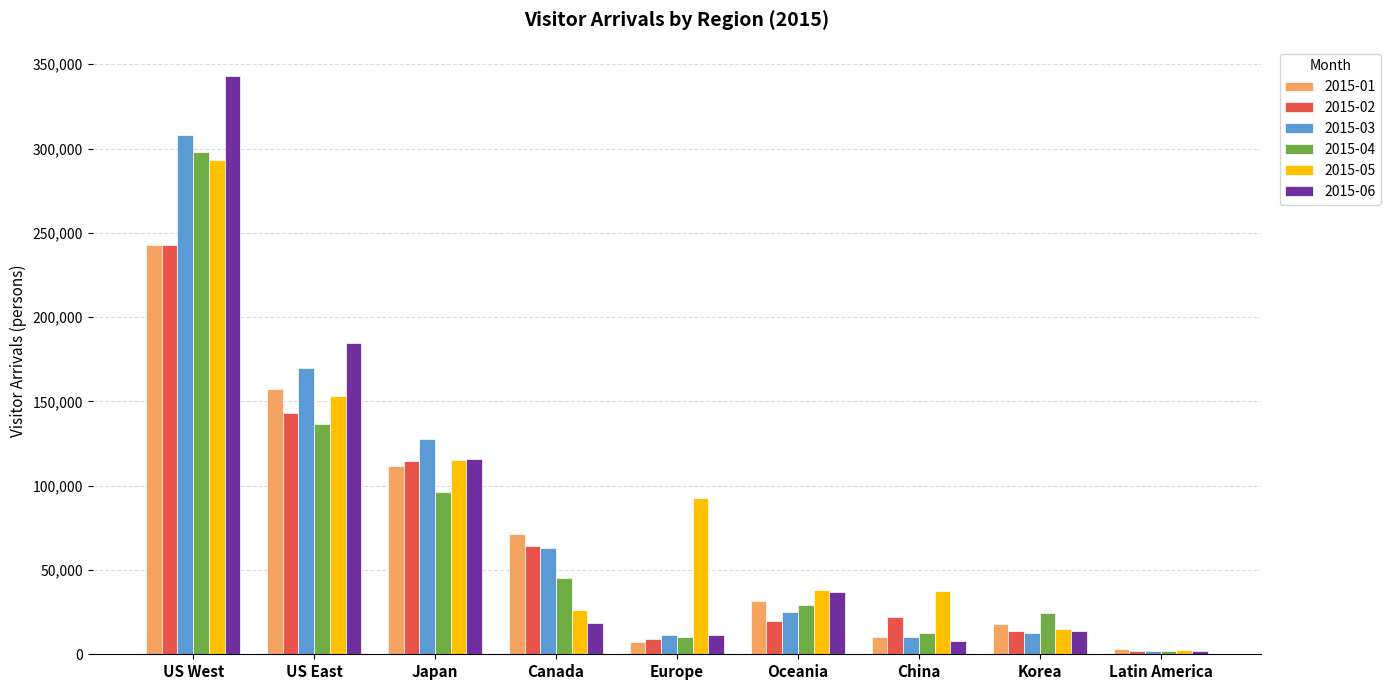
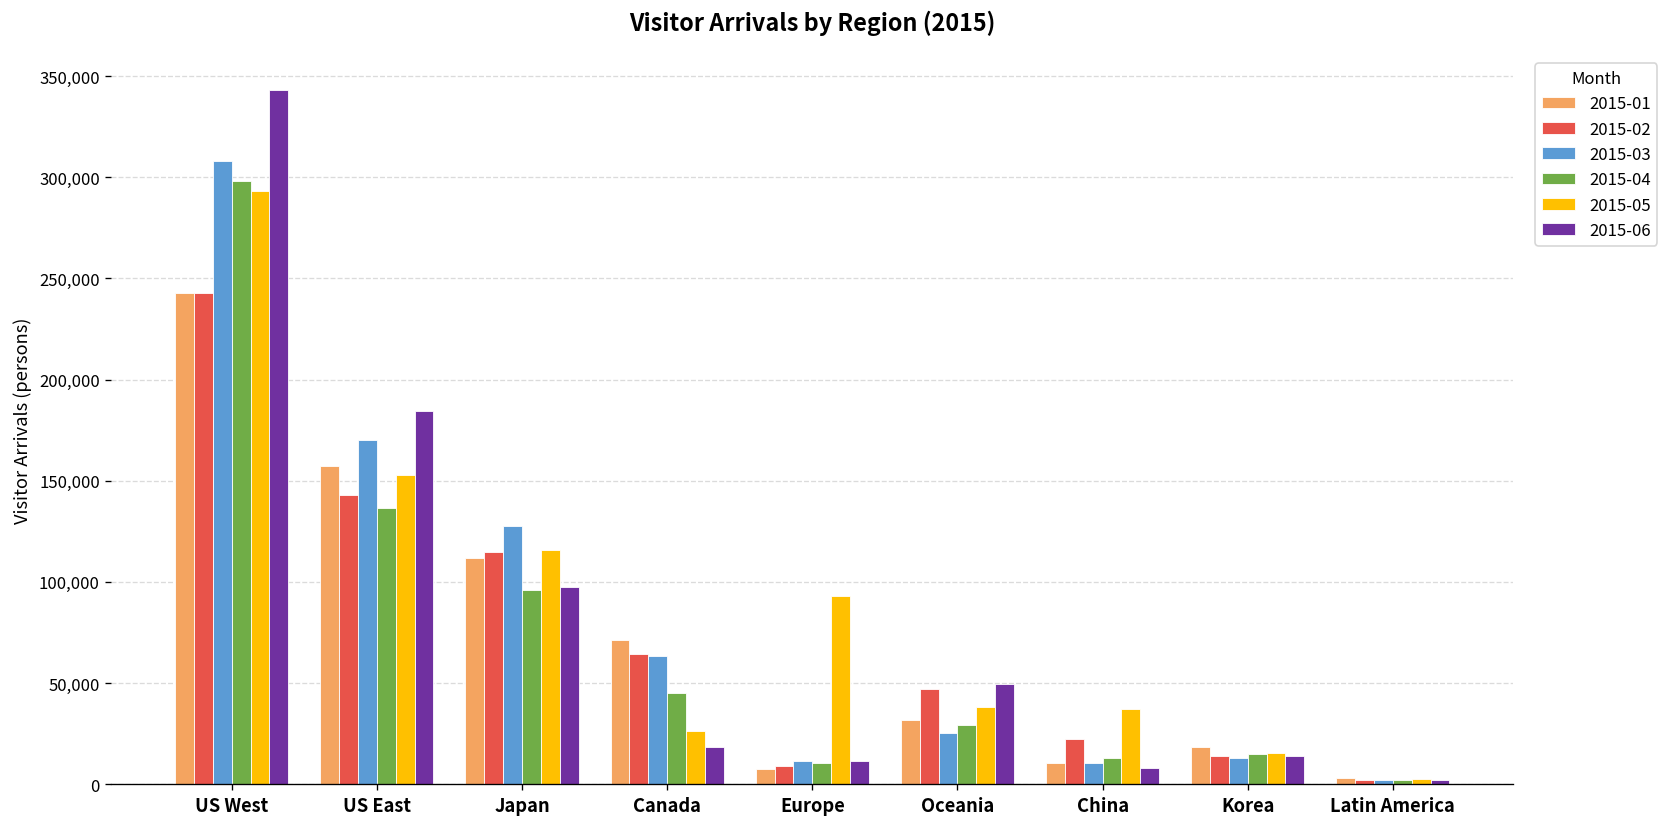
2015-06, Japan: 116,000 -> 98,000
2015-02, Oceania: 20,000 -> 47,000
2015-06, Oceania: 37,000 -> 49,000
2015-04, Korea: 25,000 -> 15,000
